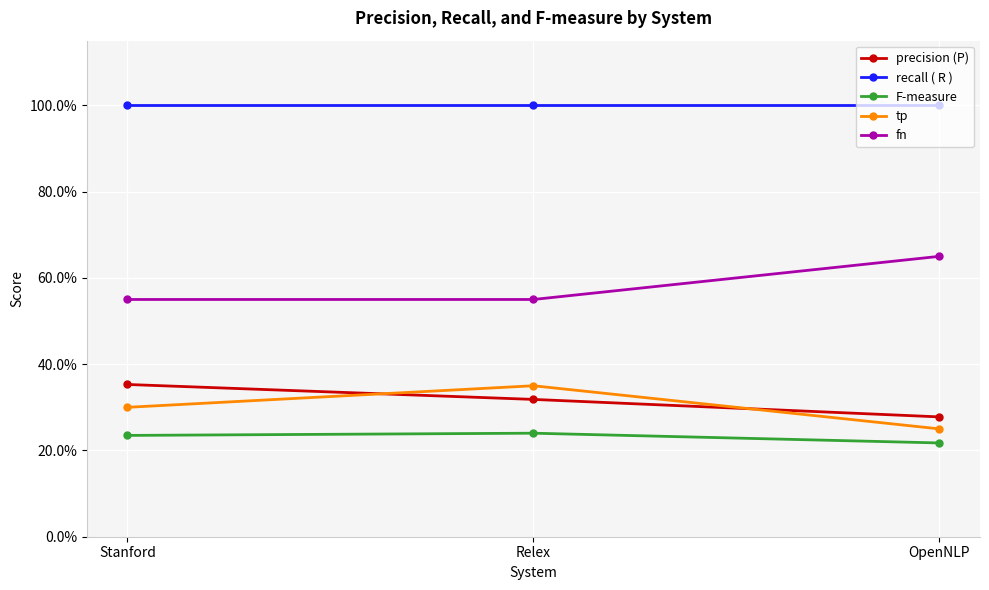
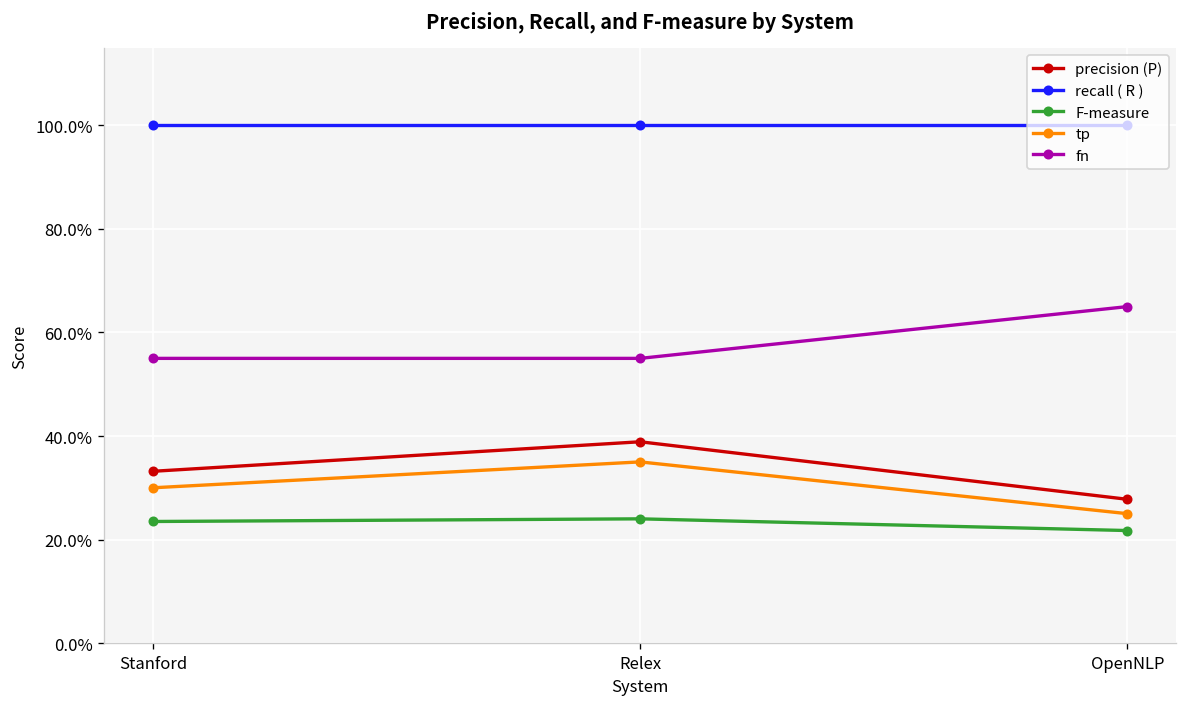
precision (P), Stanford: 35% -> 33%
precision (P), Relex: 32% -> 39%
